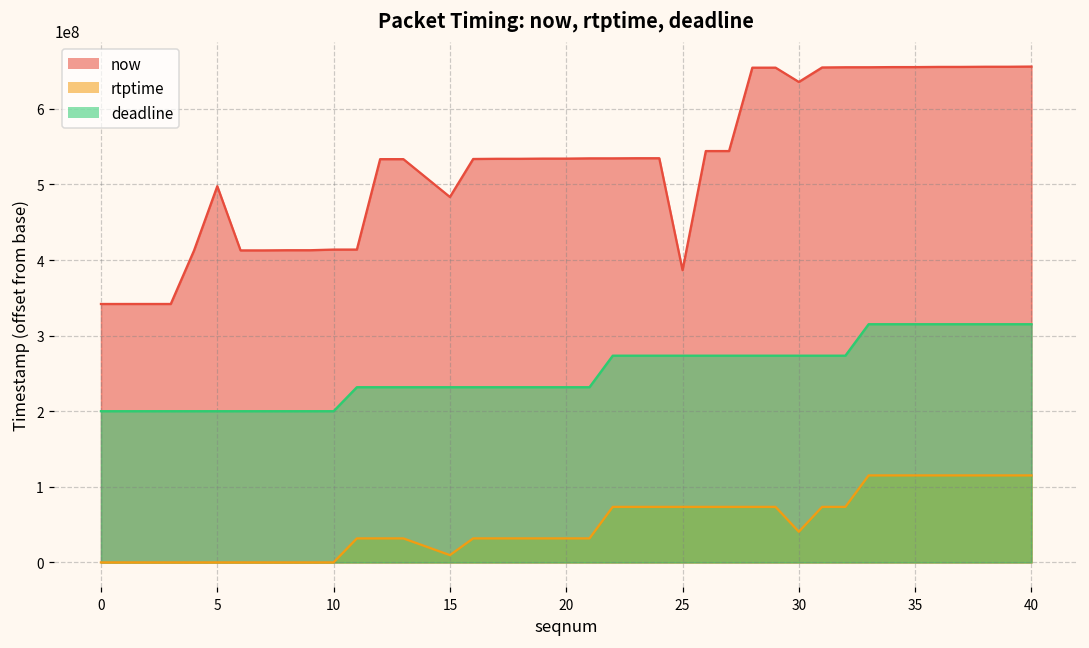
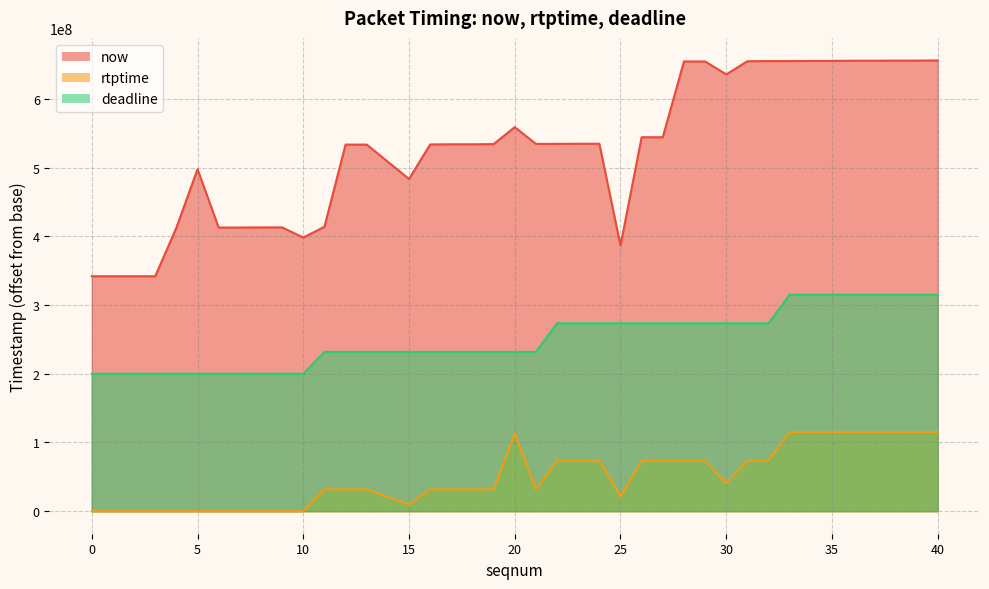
now, 10: 410000000 -> 400000000
now, 20: 530000000 -> 560000000
rtptime, 20: 30000000 -> 110000000
rtptime, 25: 70000000 -> 20000000
